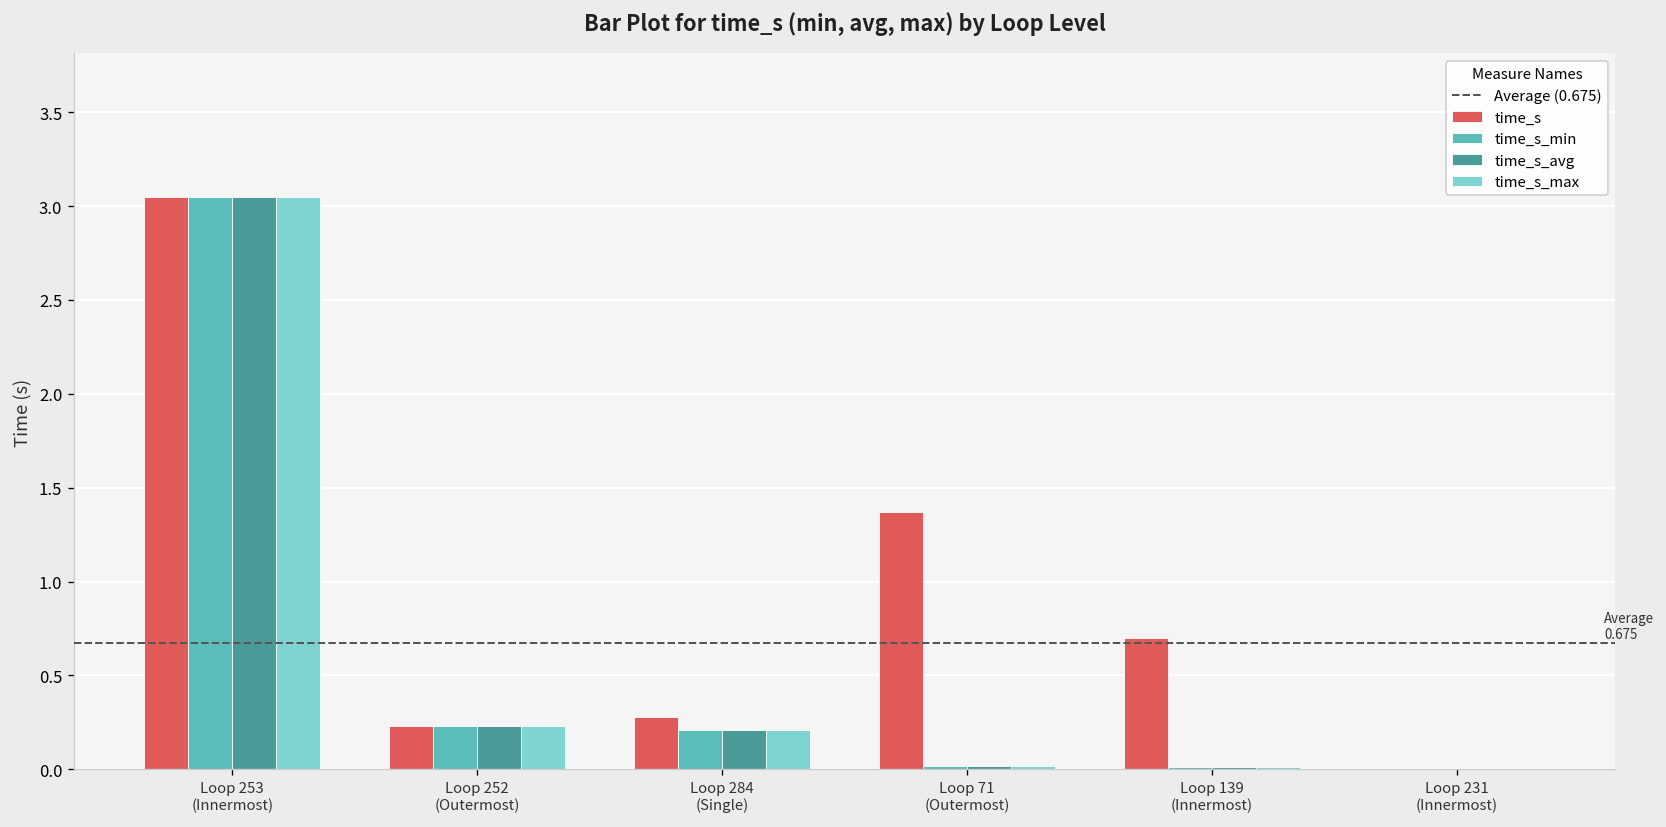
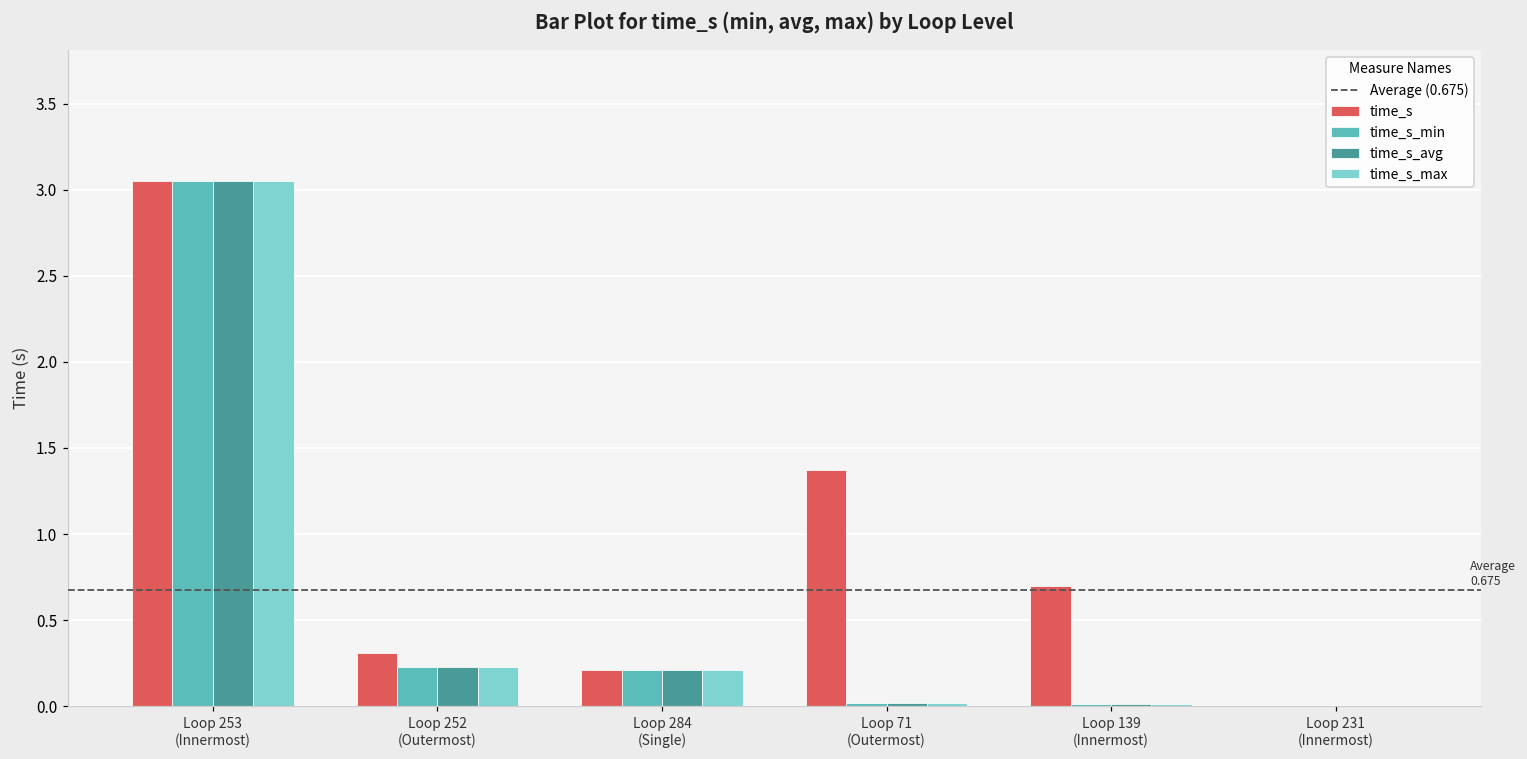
time_s, Loop 252 (Outermost): 0.23 -> 0.31
time_s, Loop 284 (Single): 0.28 -> 0.21
